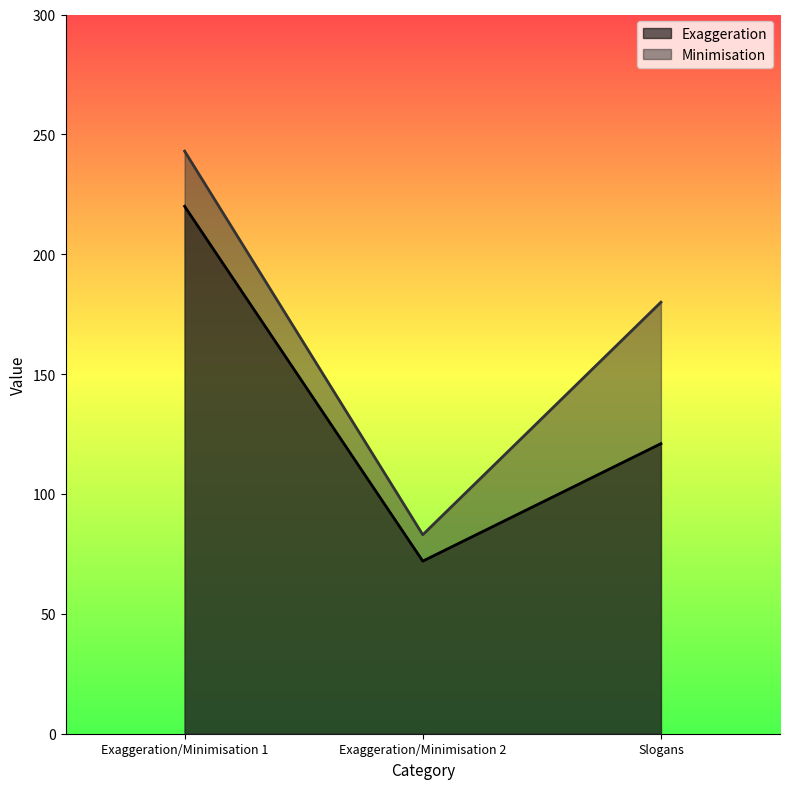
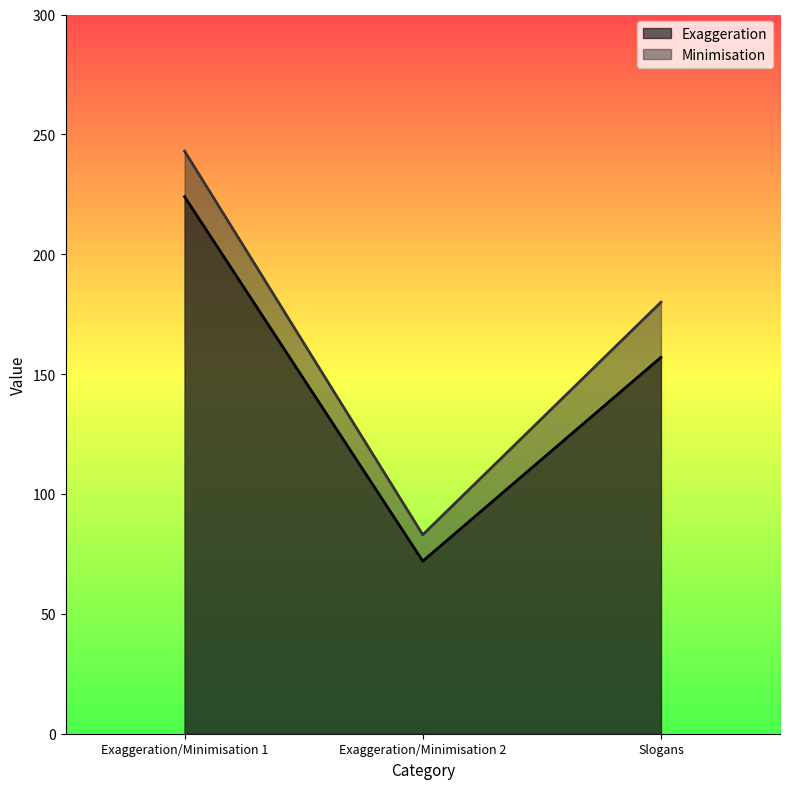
Exaggeration, Exaggeration/Minimisation 1: 220 -> 224
Exaggeration, Slogans: 121 -> 157
